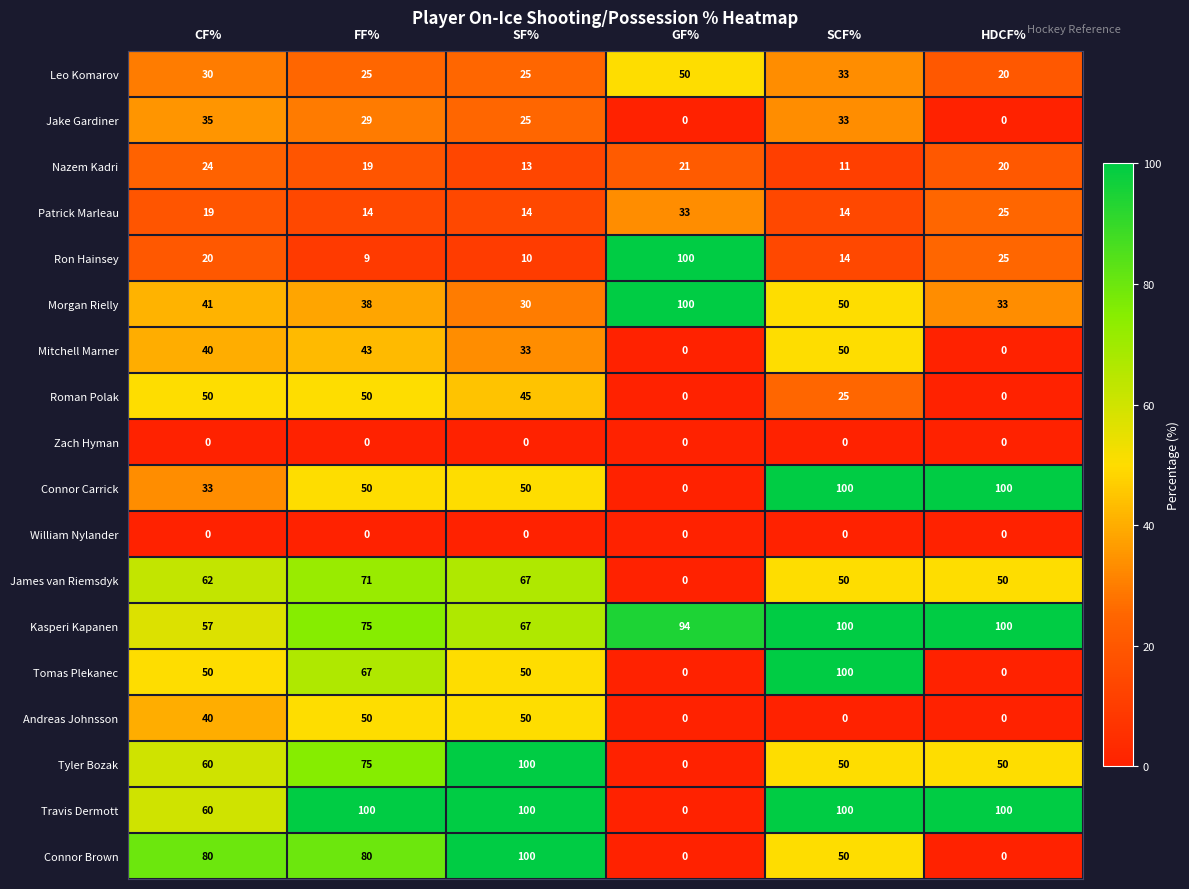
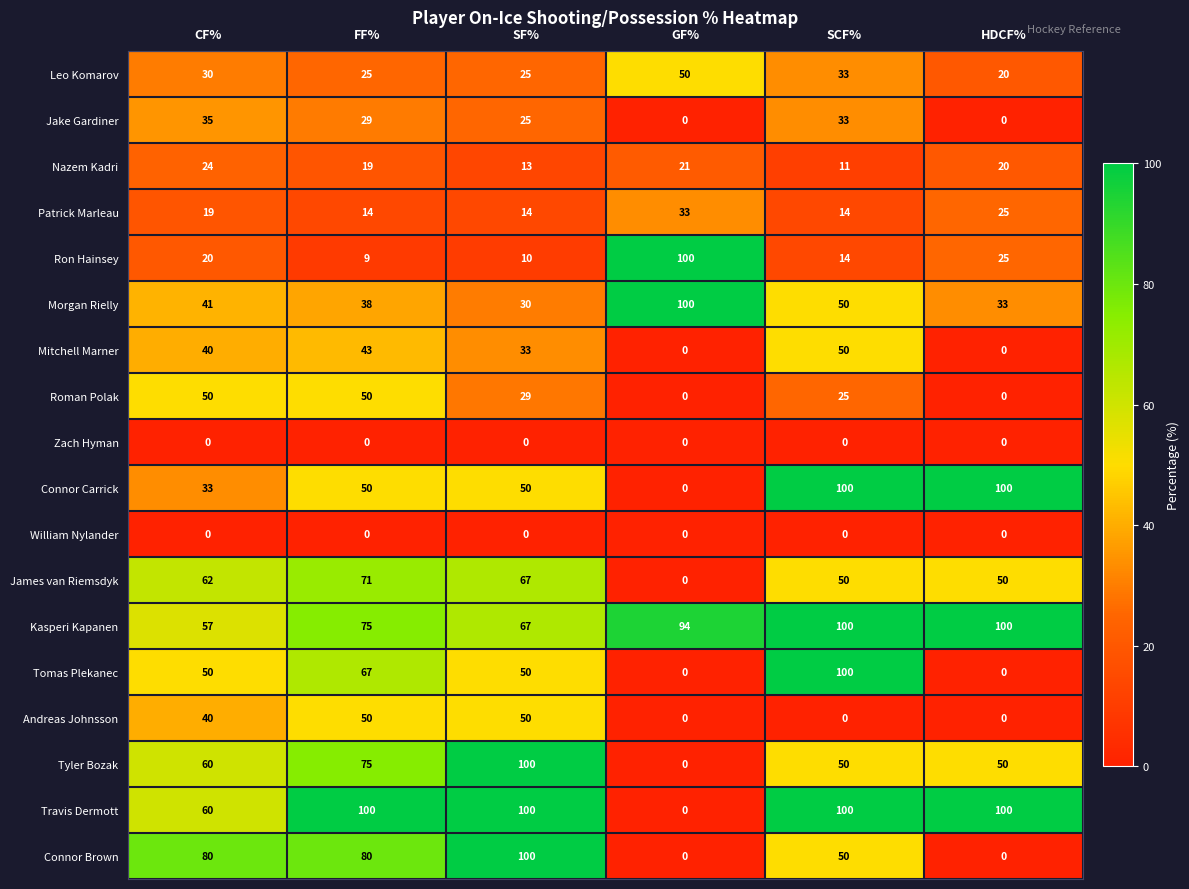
Roman Polak, SF%: 45 -> 29
